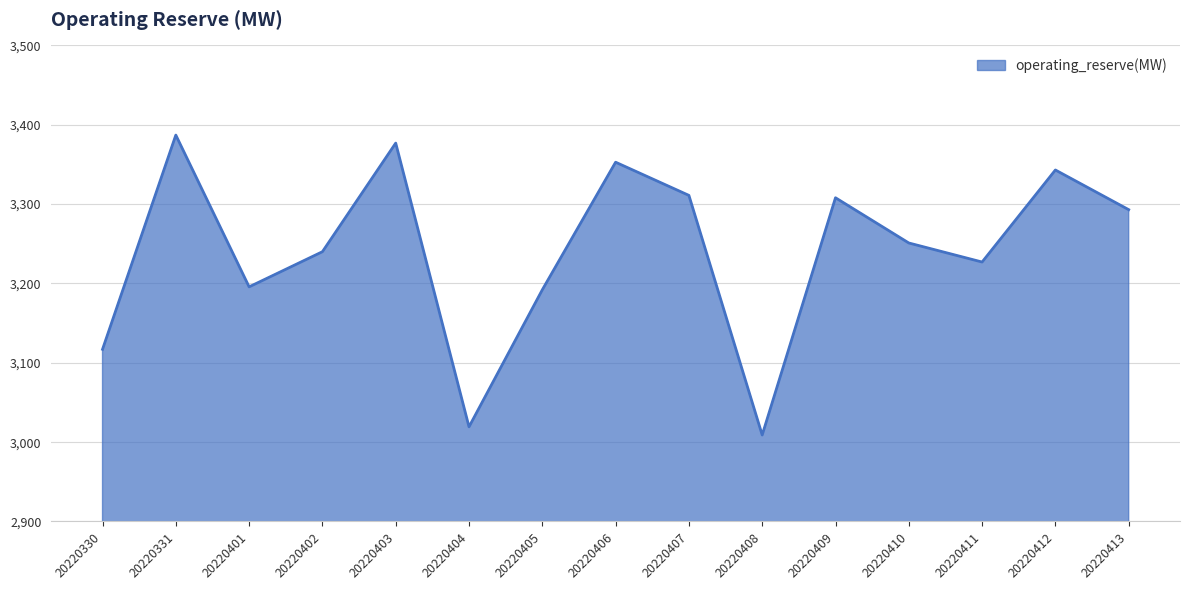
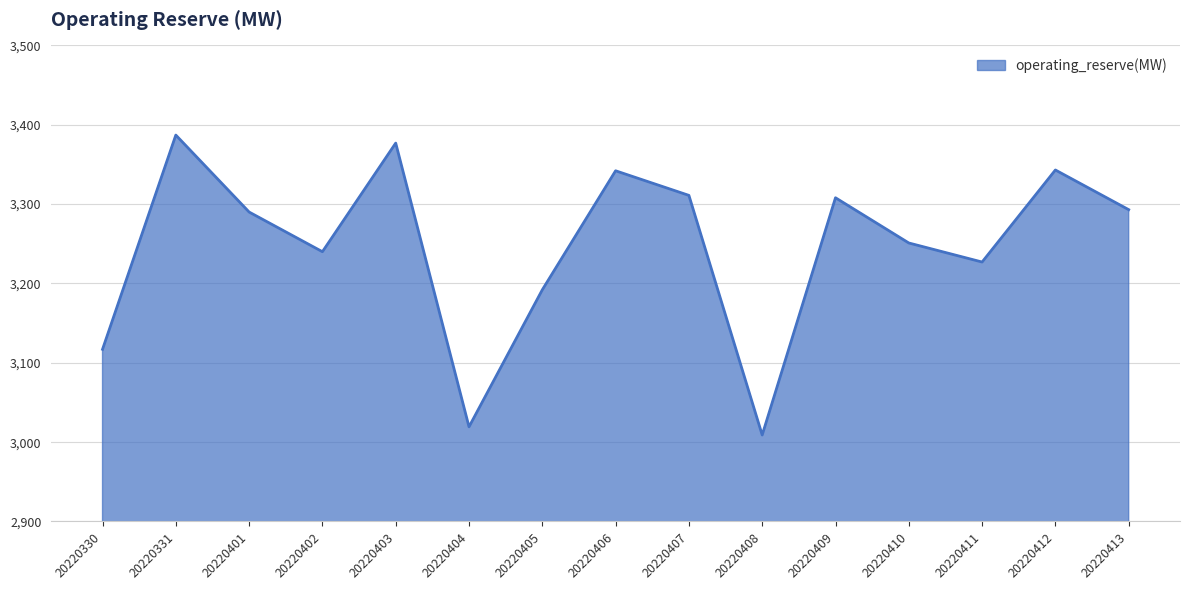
20220401: 3,200 -> 3,290
20220406: 3,350 -> 3,340
